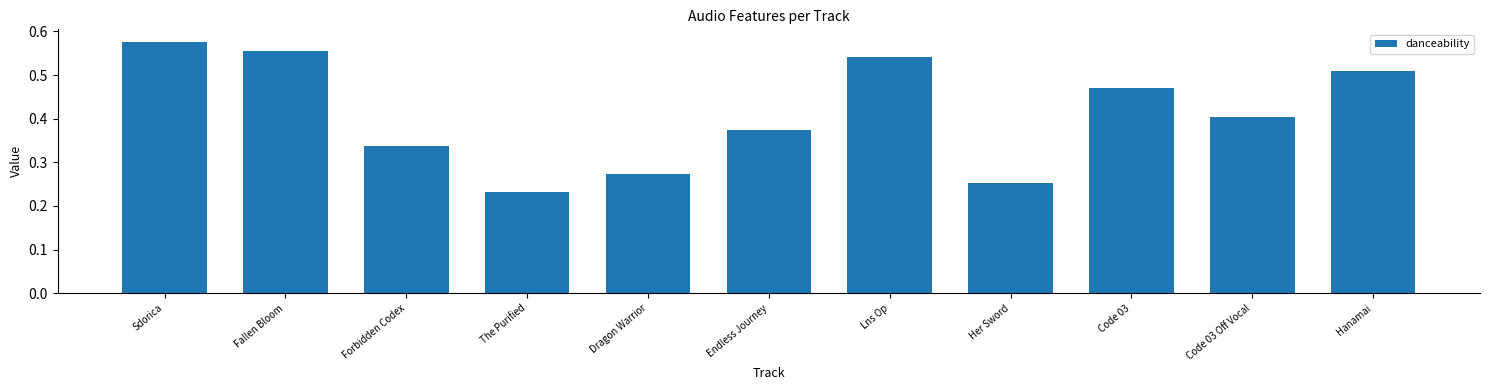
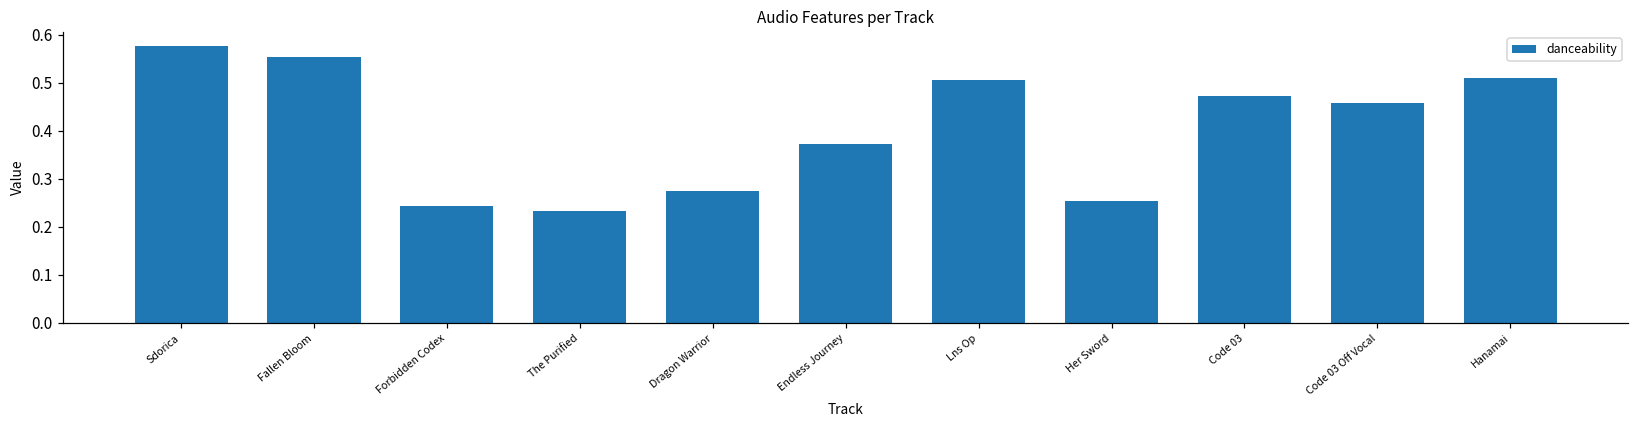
Forbidden Codex: 0.34 -> 0.24
Lns Op: 0.54 -> 0.51
Code 03 Off Vocal: 0.41 -> 0.46
